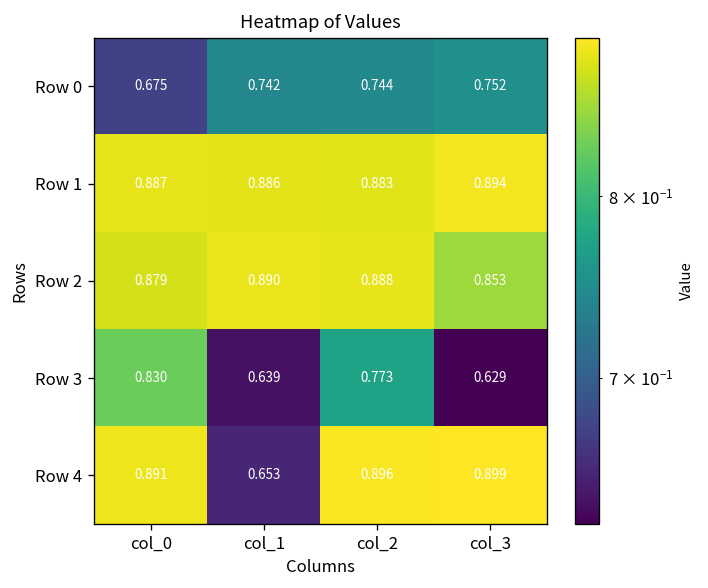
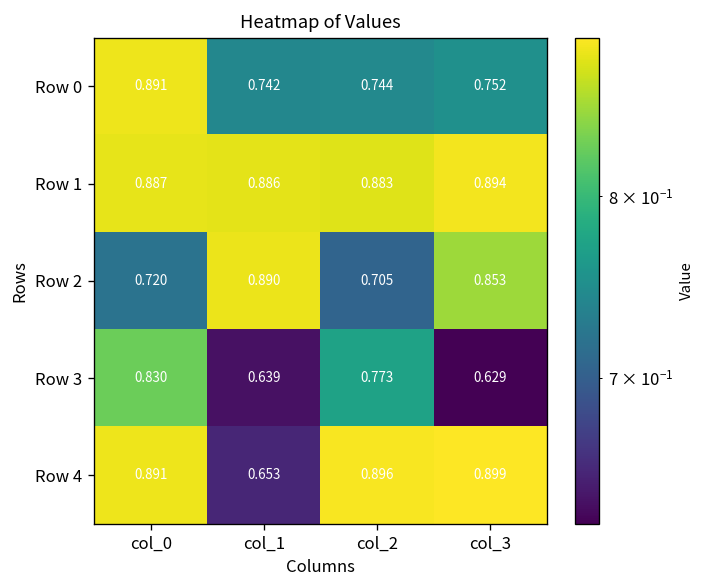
Row 0, col_0: 0.675 -> 0.891
Row 2, col_0: 0.879 -> 0.720
Row 2, col_2: 0.888 -> 0.705
